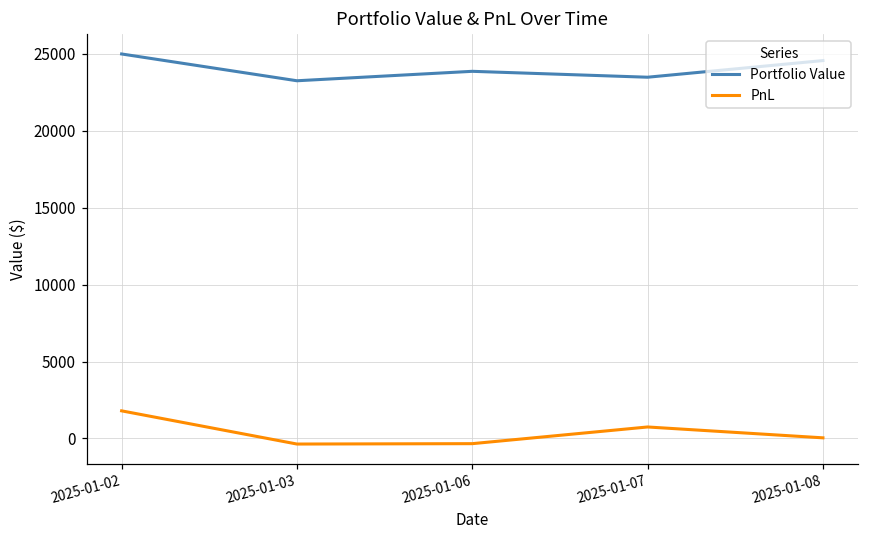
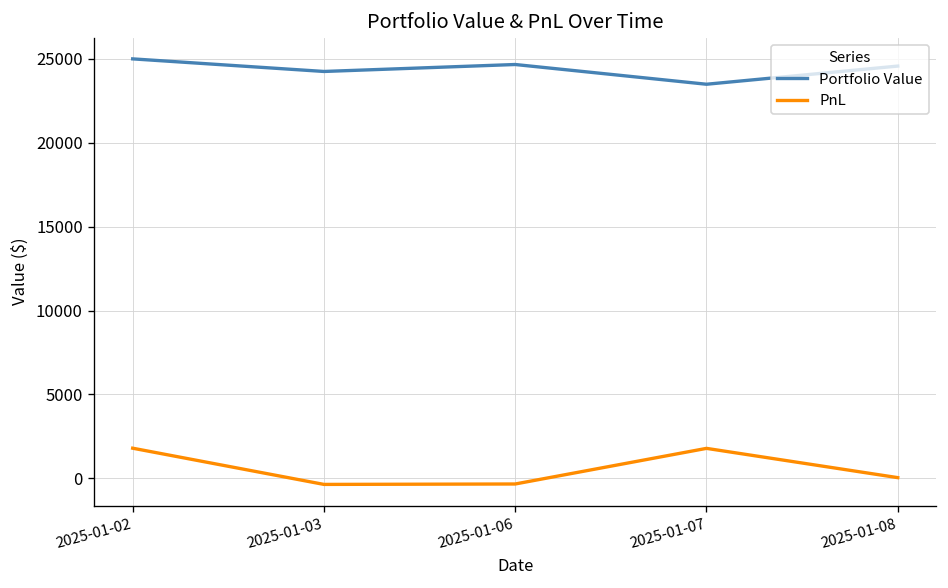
Portfolio Value, 2025-01-03: 23300 -> 24200
Portfolio Value, 2025-01-06: 23900 -> 24700
PnL, 2025-01-07: 700 -> 1800
